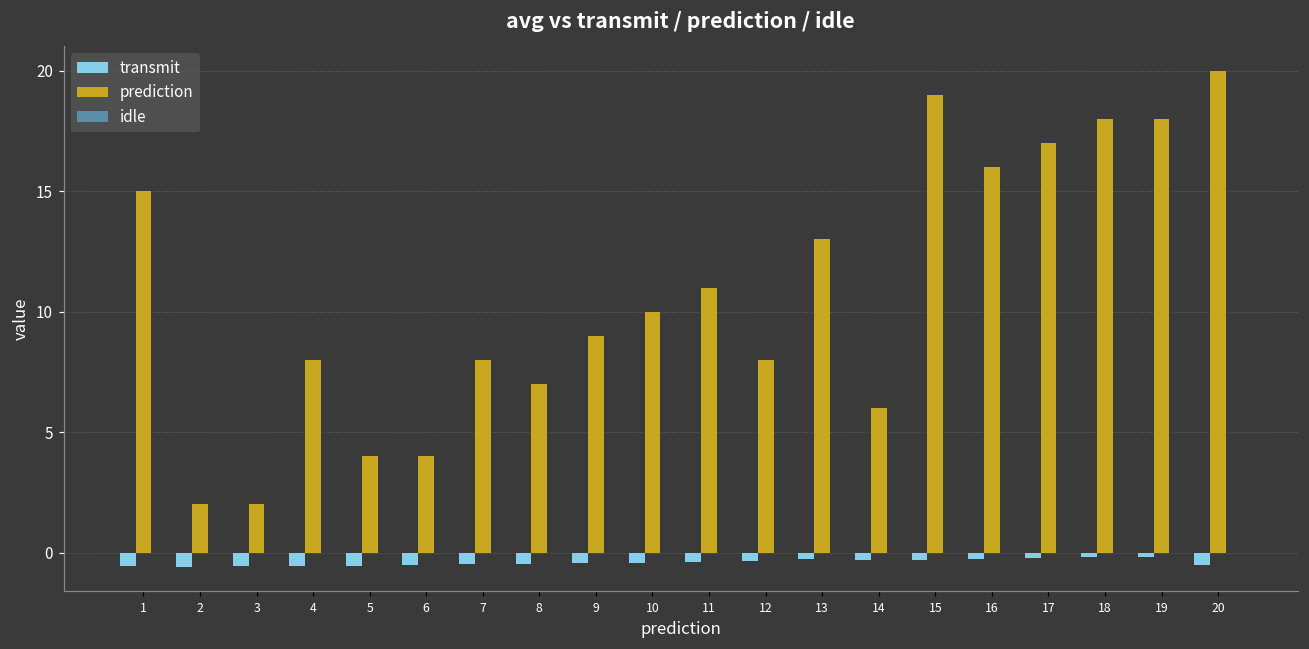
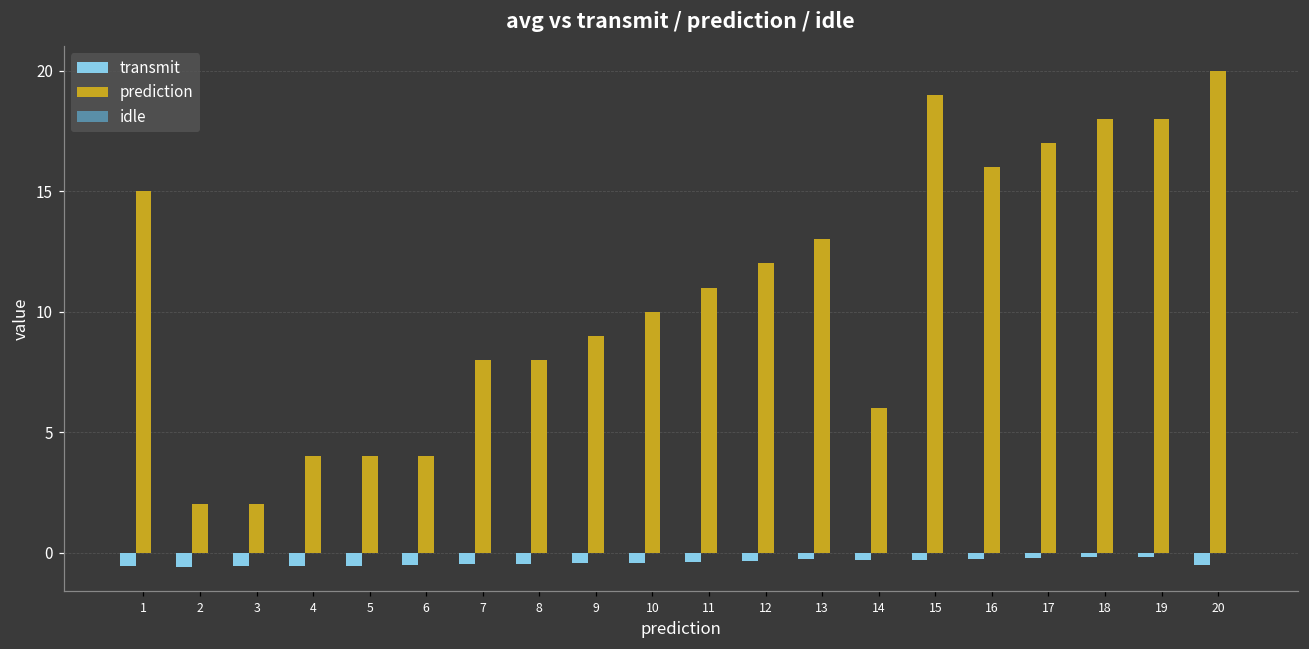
prediction, 4: 8 -> 4
prediction, 8: 7 -> 8
prediction, 12: 8 -> 12
